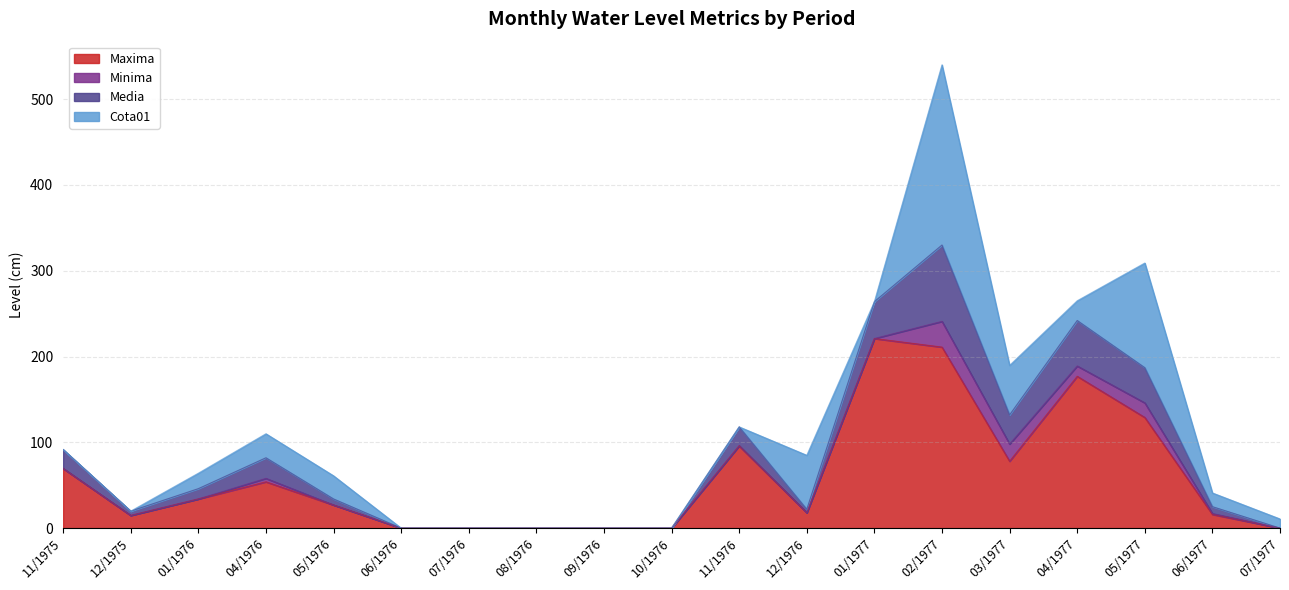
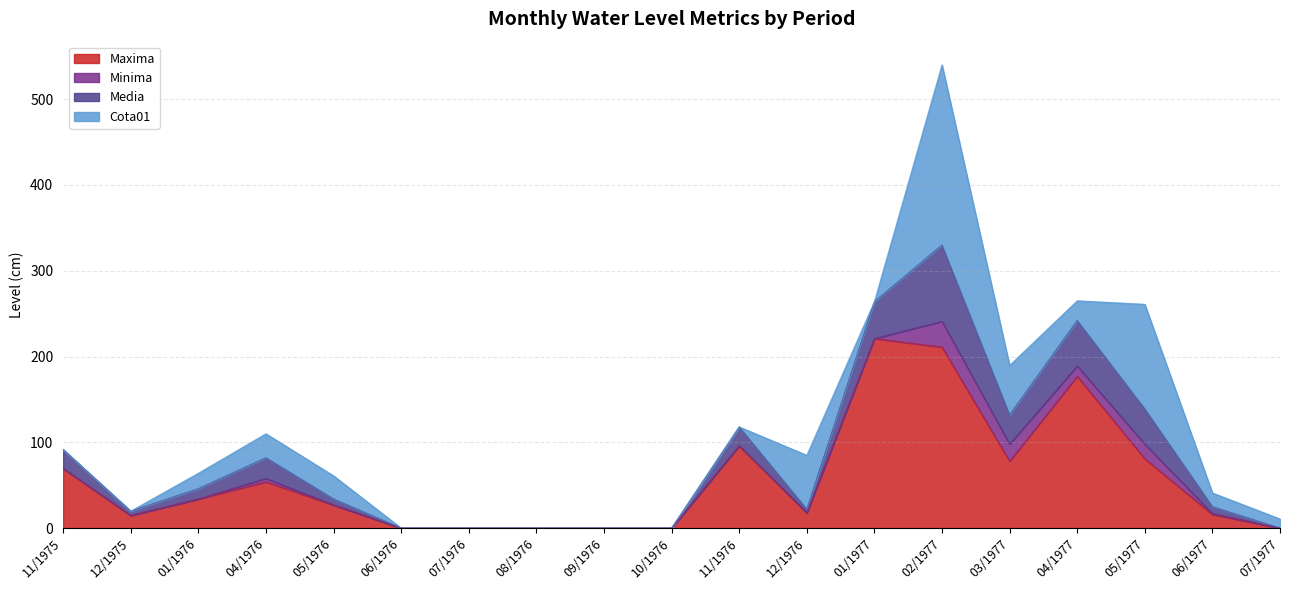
Maxima, 05/1977: 130 -> 80
